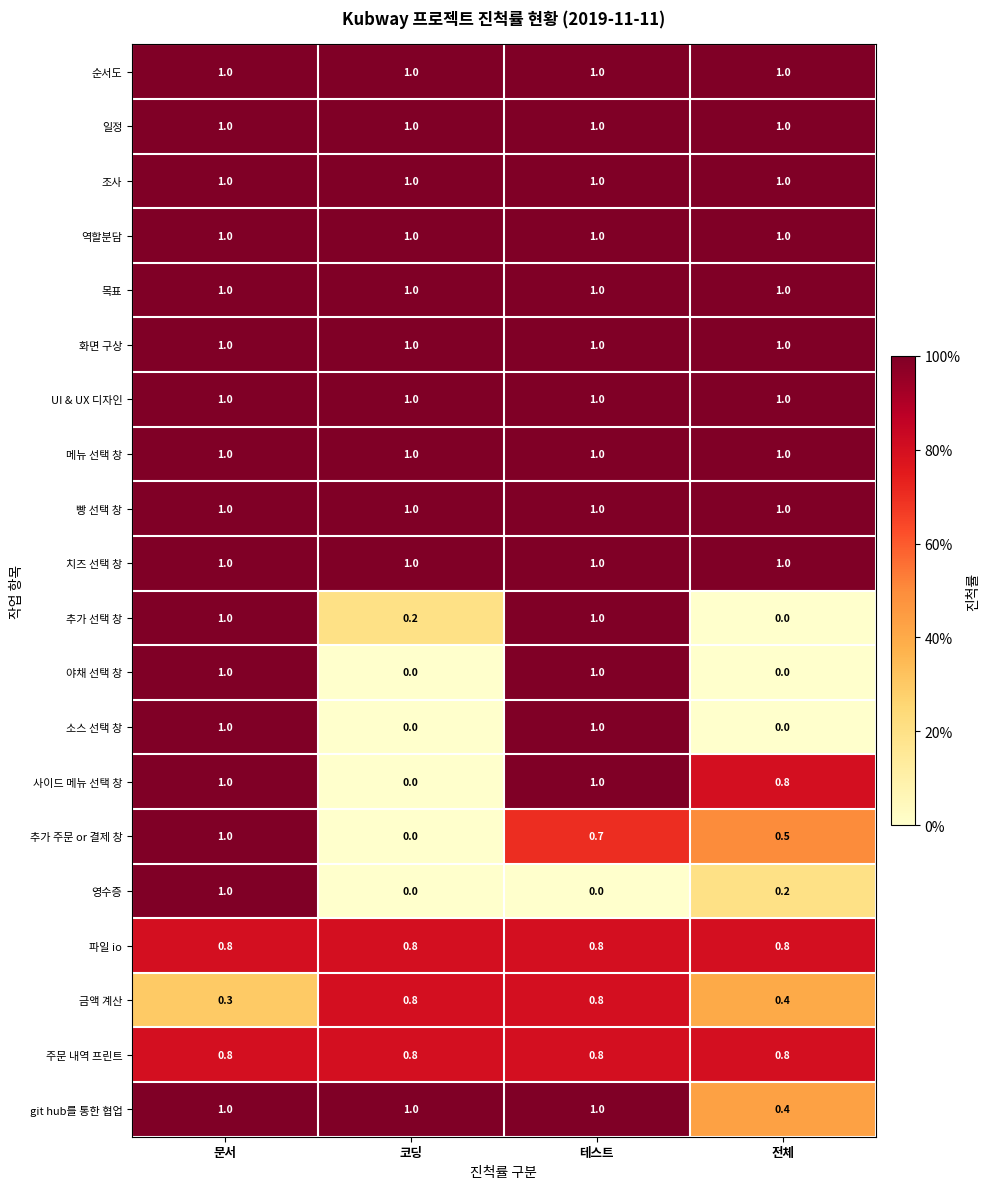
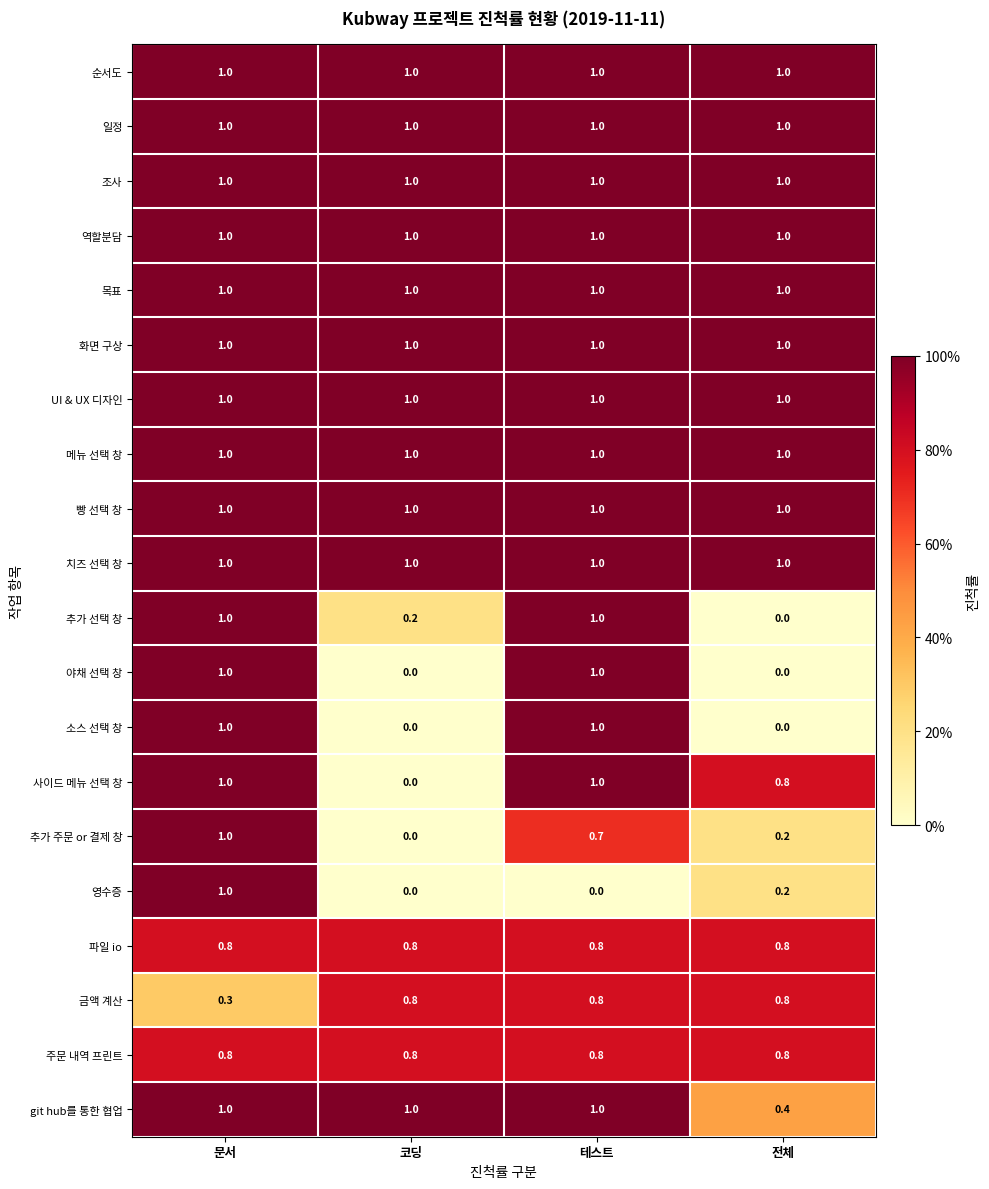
추가 주문 or 결제 창, 전체: 0.5 -> 0.2
금액 계산, 전체: 0.4 -> 0.8
